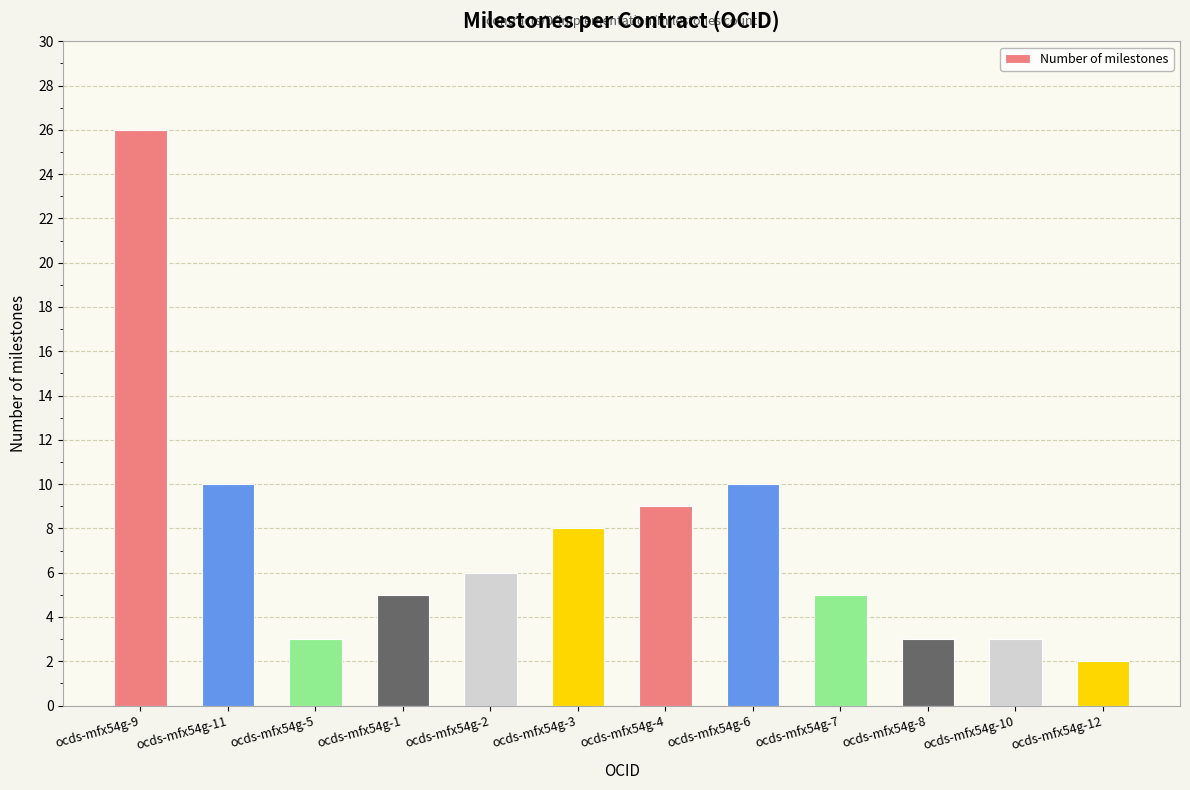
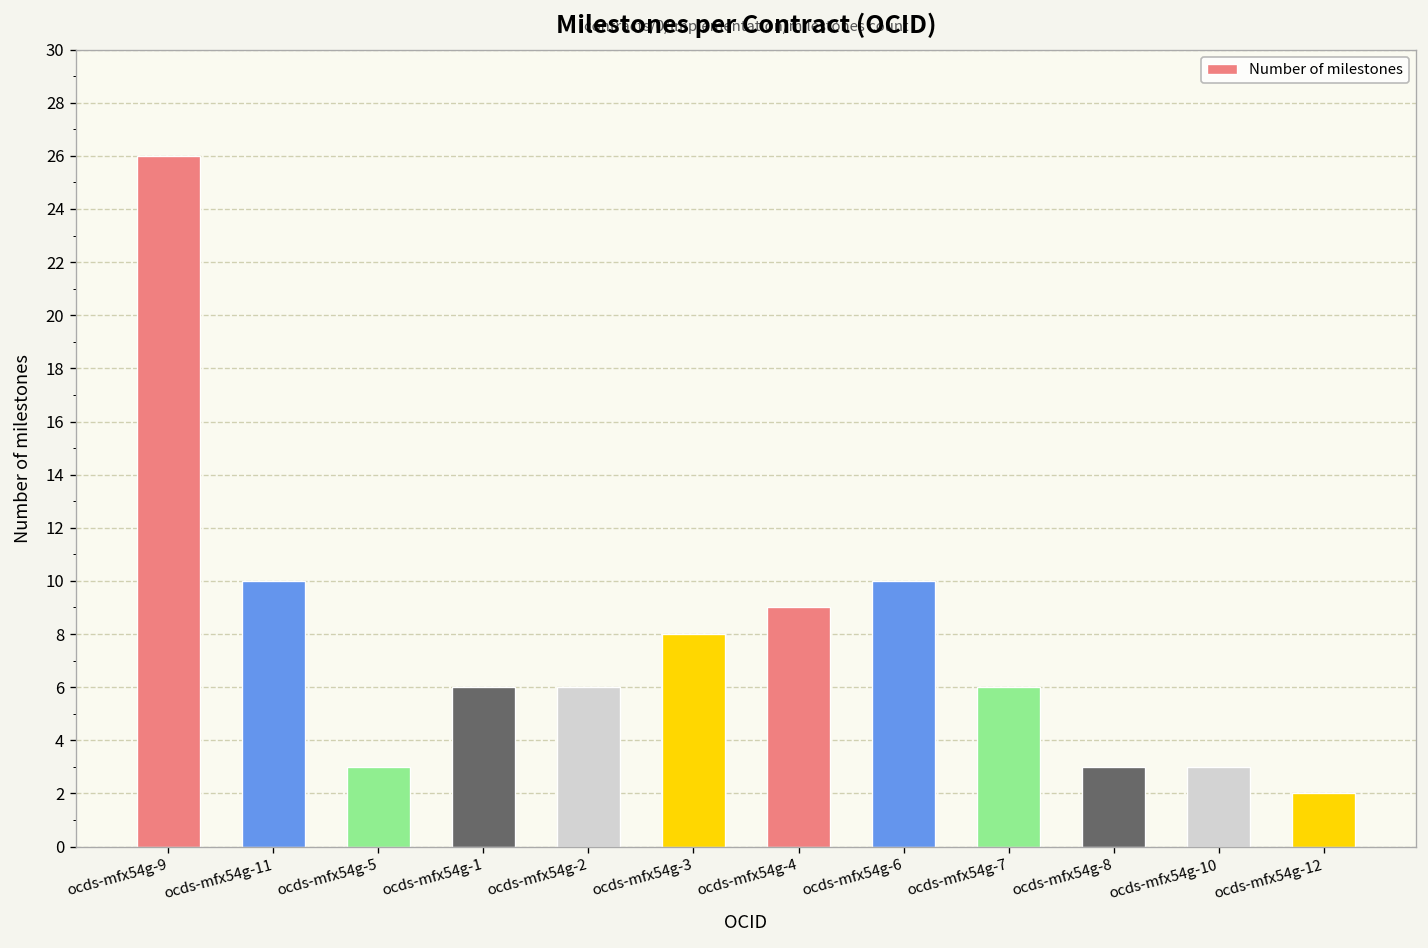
ocds-mfx54g-1: 5 -> 6
ocds-mfx54g-7: 5 -> 6
